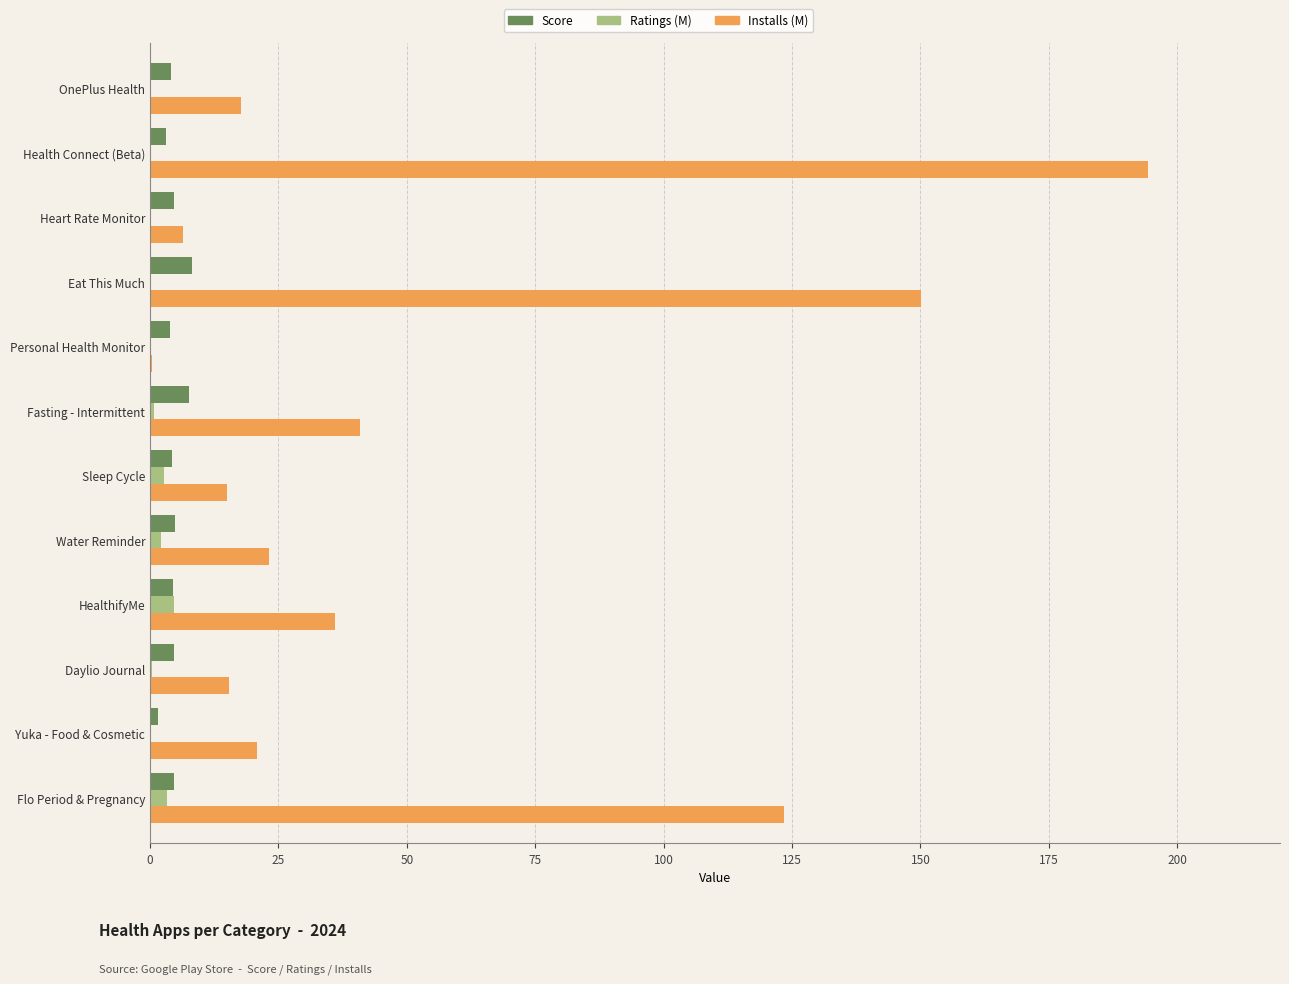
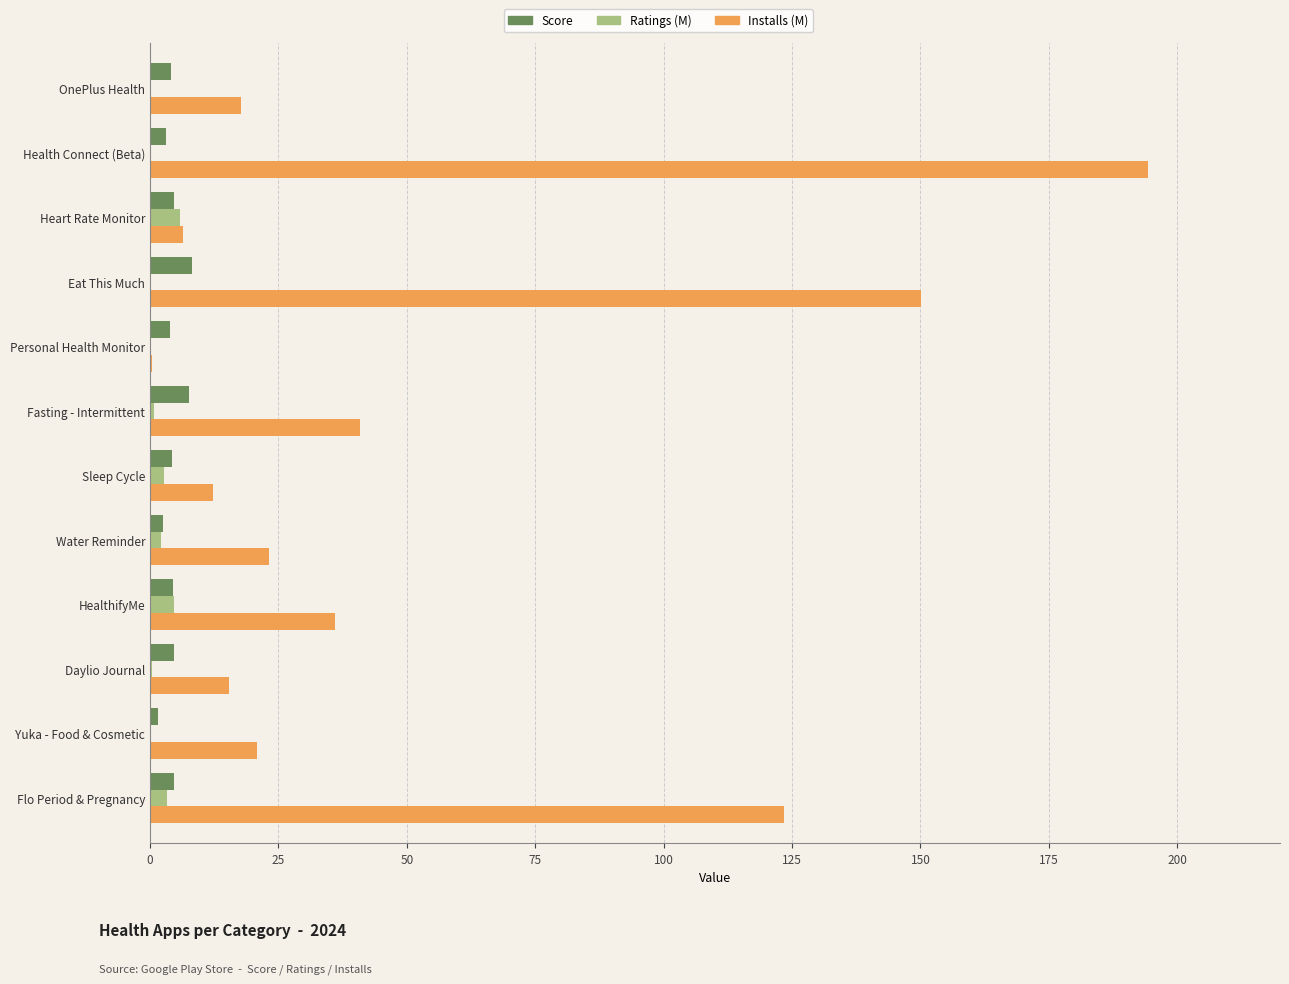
Ratings (M), Heart Rate Monitor: 0 -> 6
Installs (M), Sleep Cycle: 15 -> 12
Score, Water Reminder: 5 -> 3
